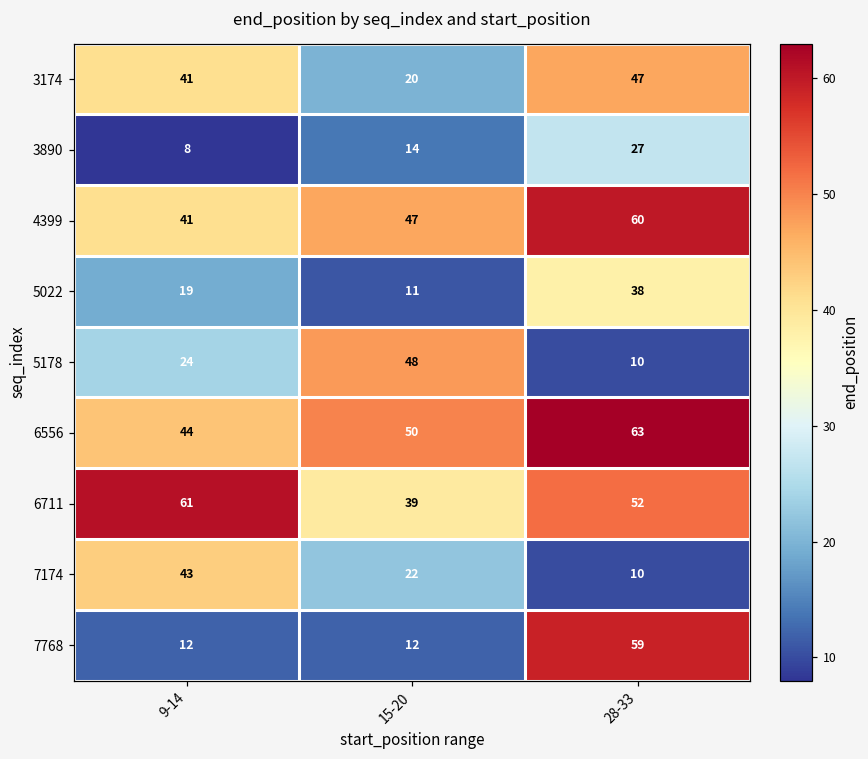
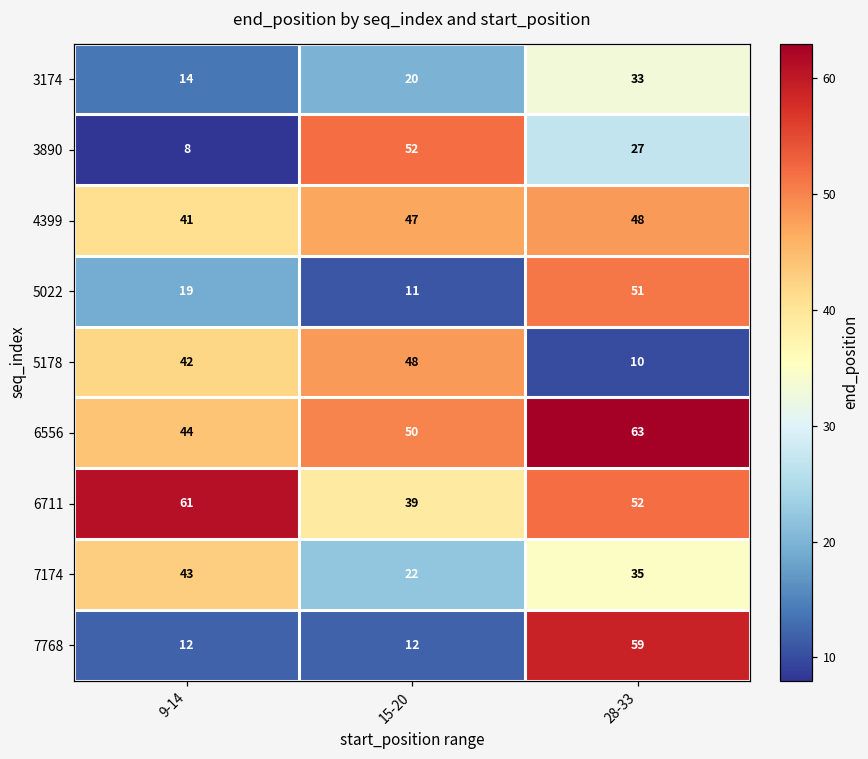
3174, 9-14: 41 -> 14
3174, 28-33: 47 -> 33
3890, 15-20: 14 -> 52
4399, 28-33: 60 -> 48
5022, 28-33: 38 -> 51
5178, 9-14: 24 -> 42
7174, 28-33: 10 -> 35
